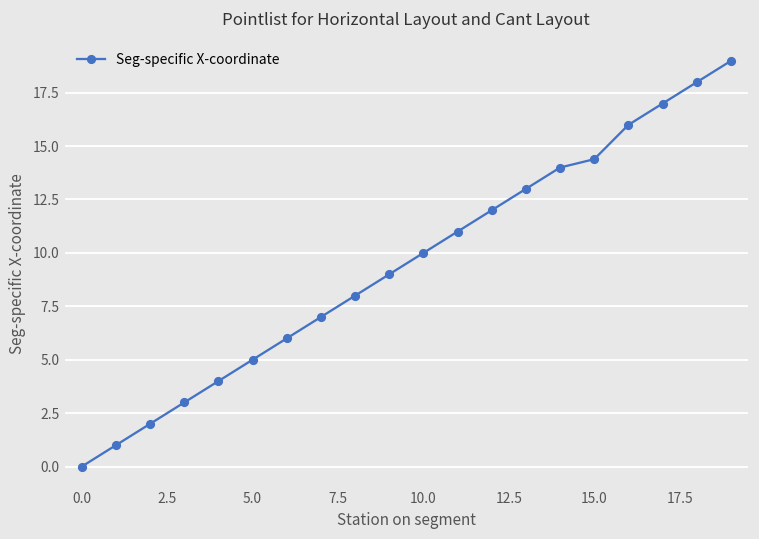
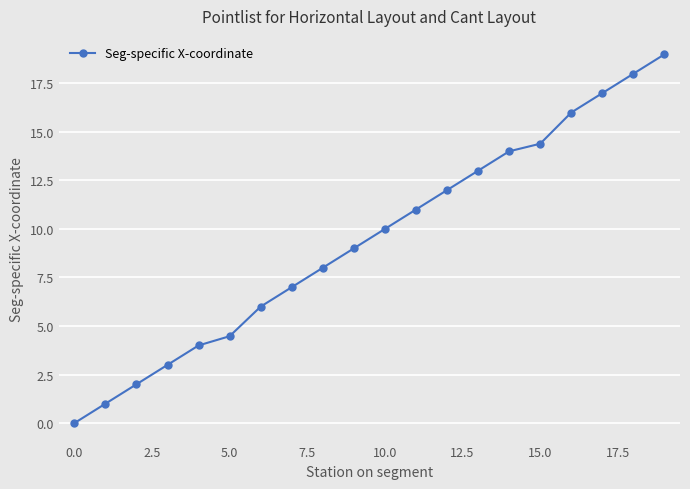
5.0: 5.0 -> 4.5
